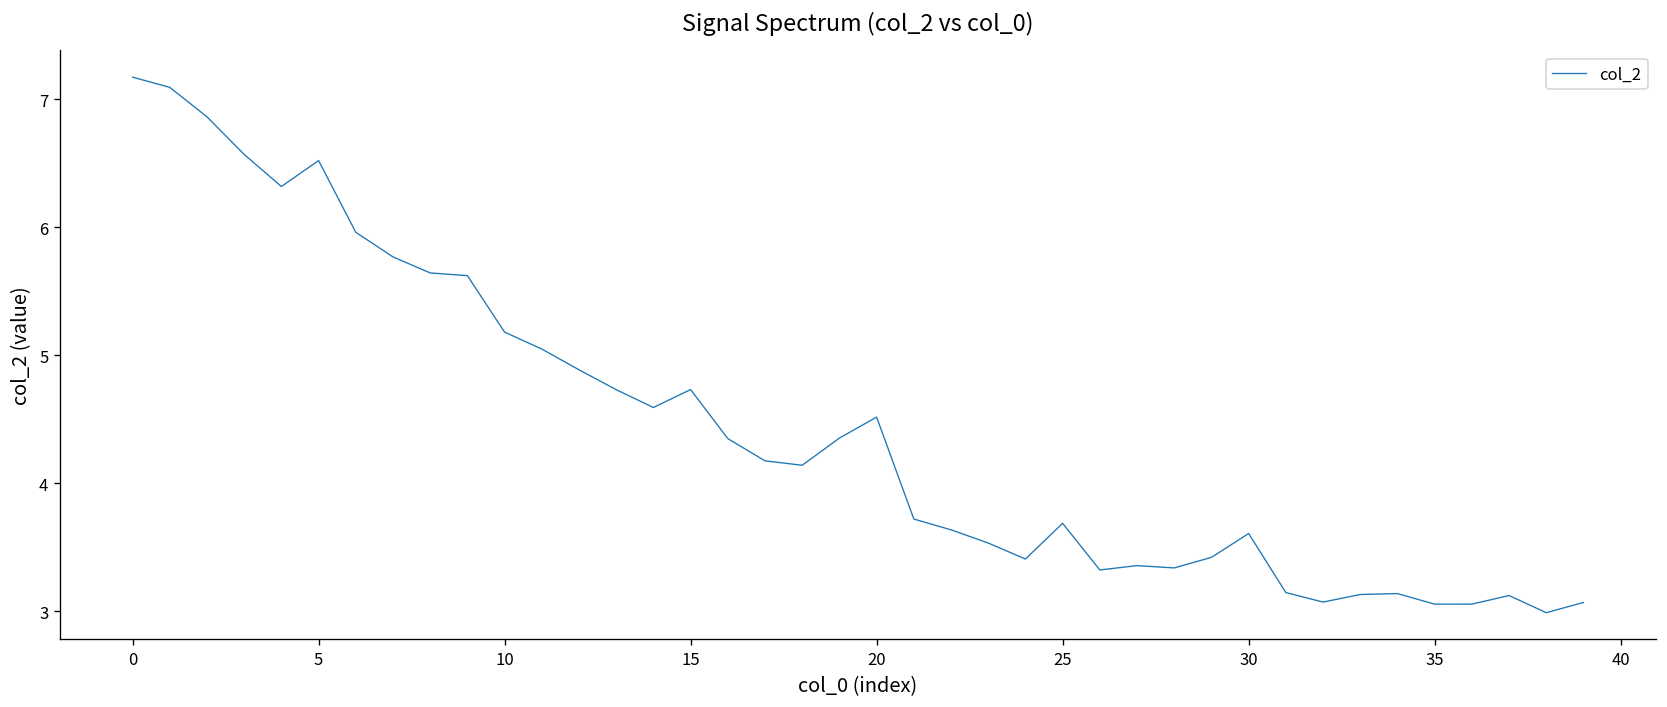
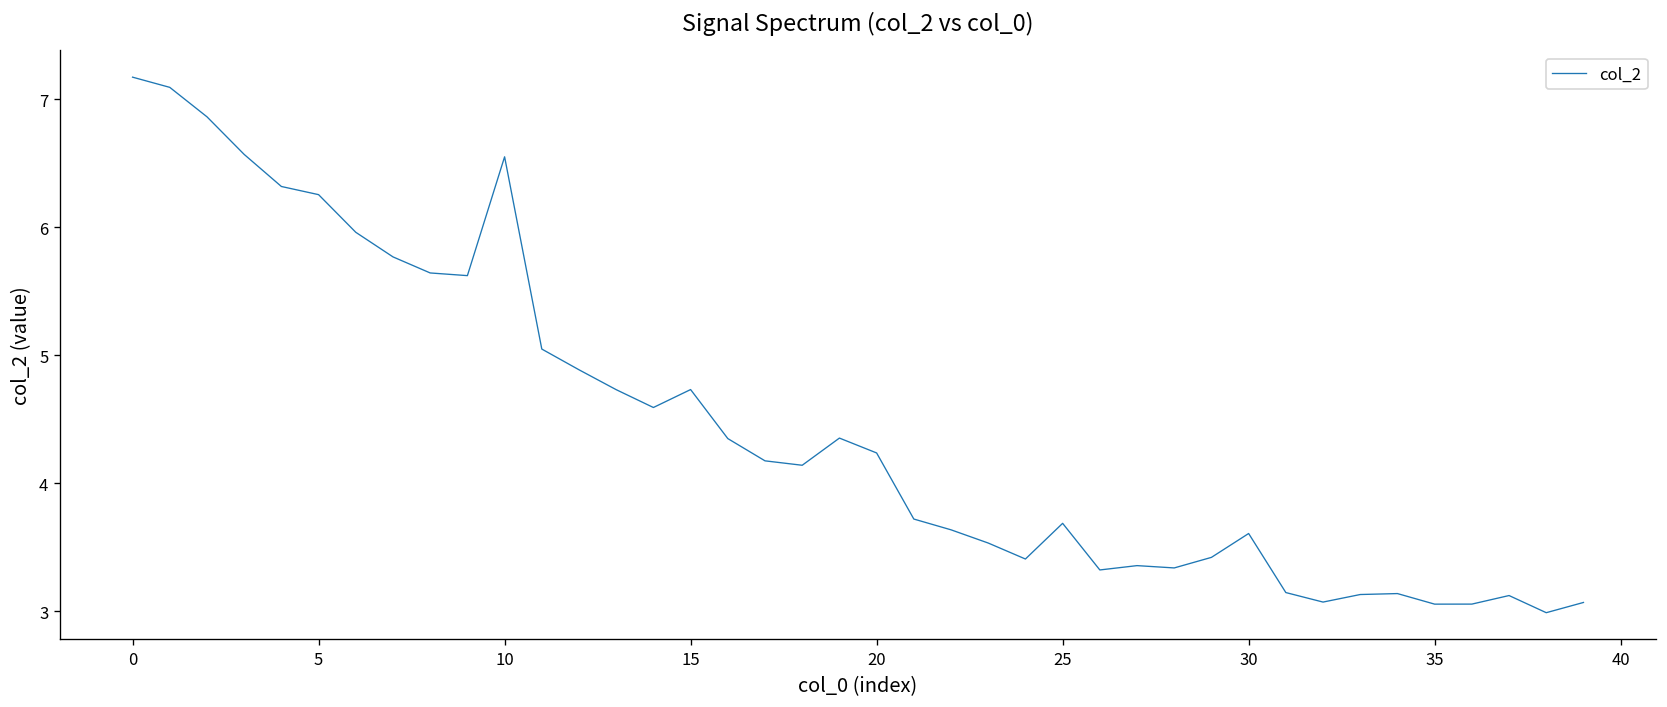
5: 6.52 -> 6.25
10: 5.18 -> 6.55
20: 4.52 -> 4.24
